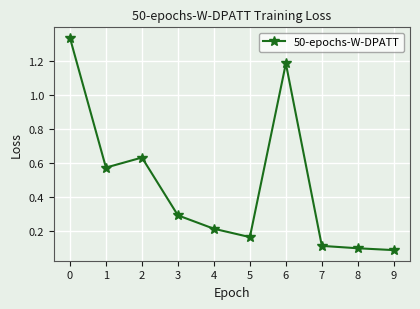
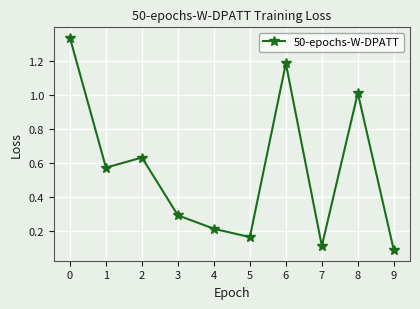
8: 0.10 -> 1.01
